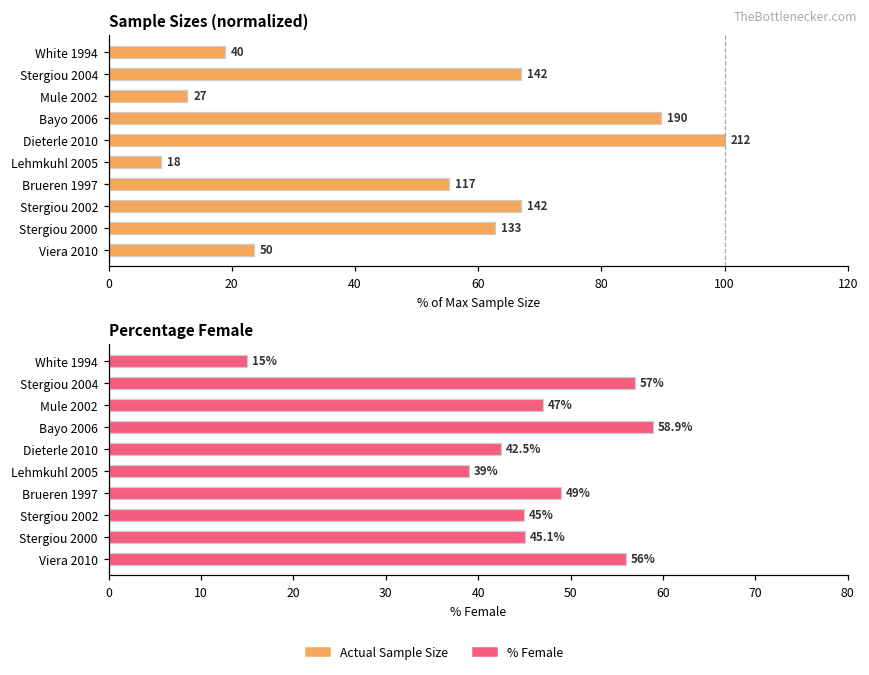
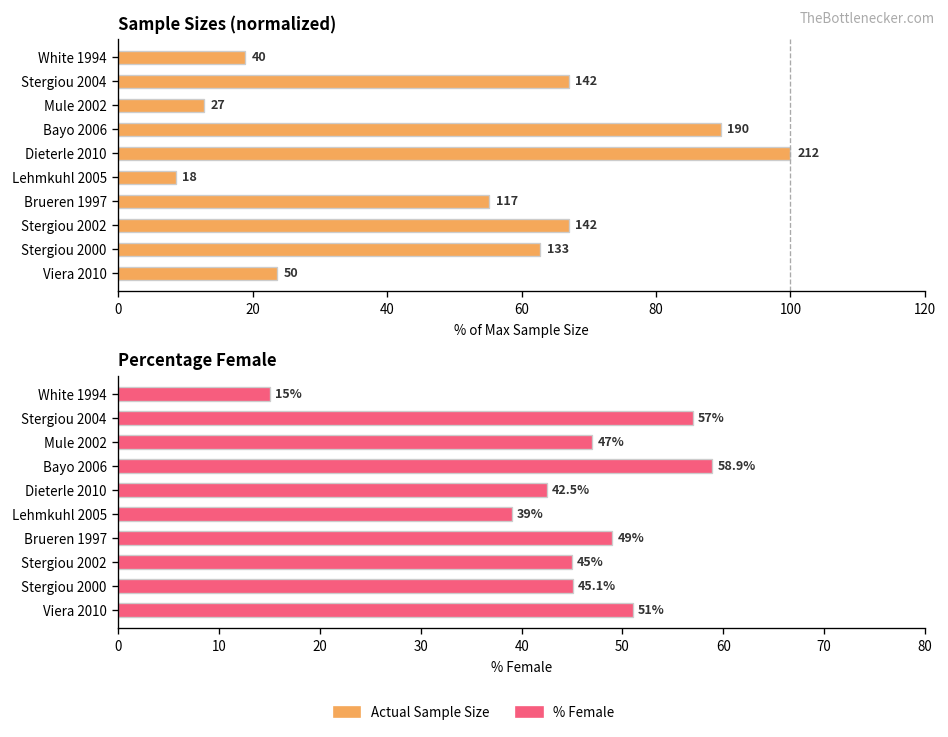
Percentage Female, Viera 2010: 56% -> 51%
